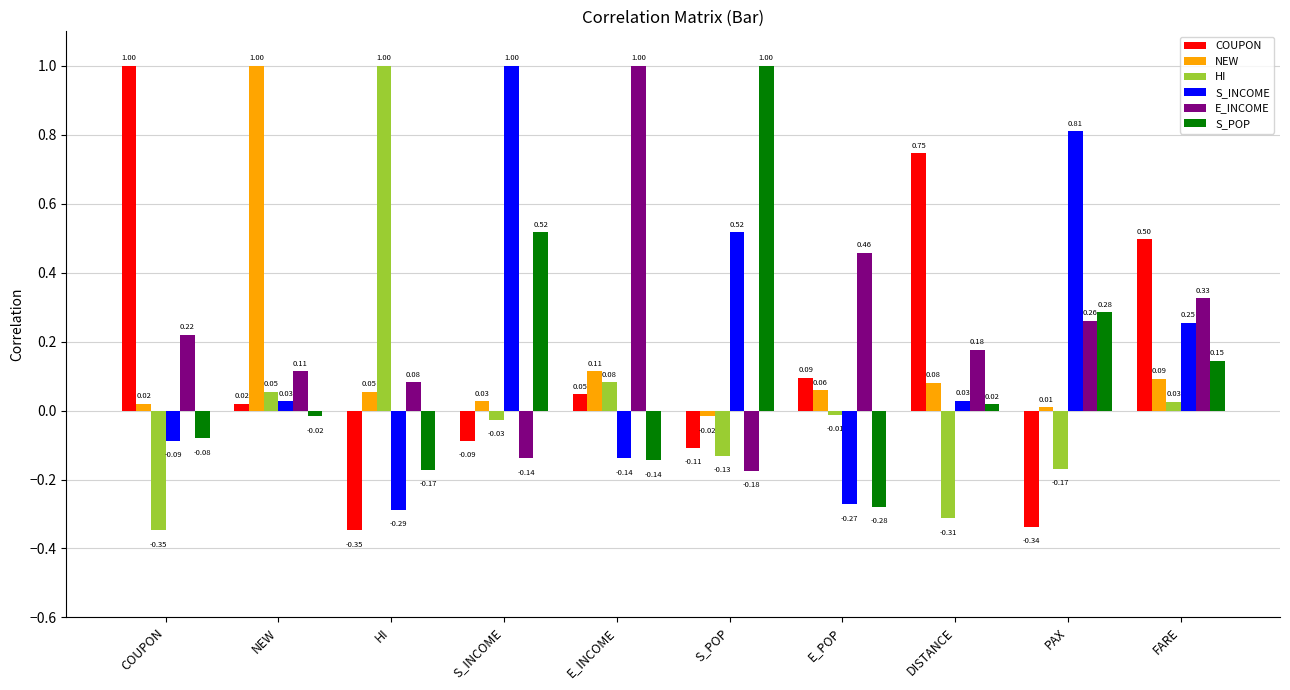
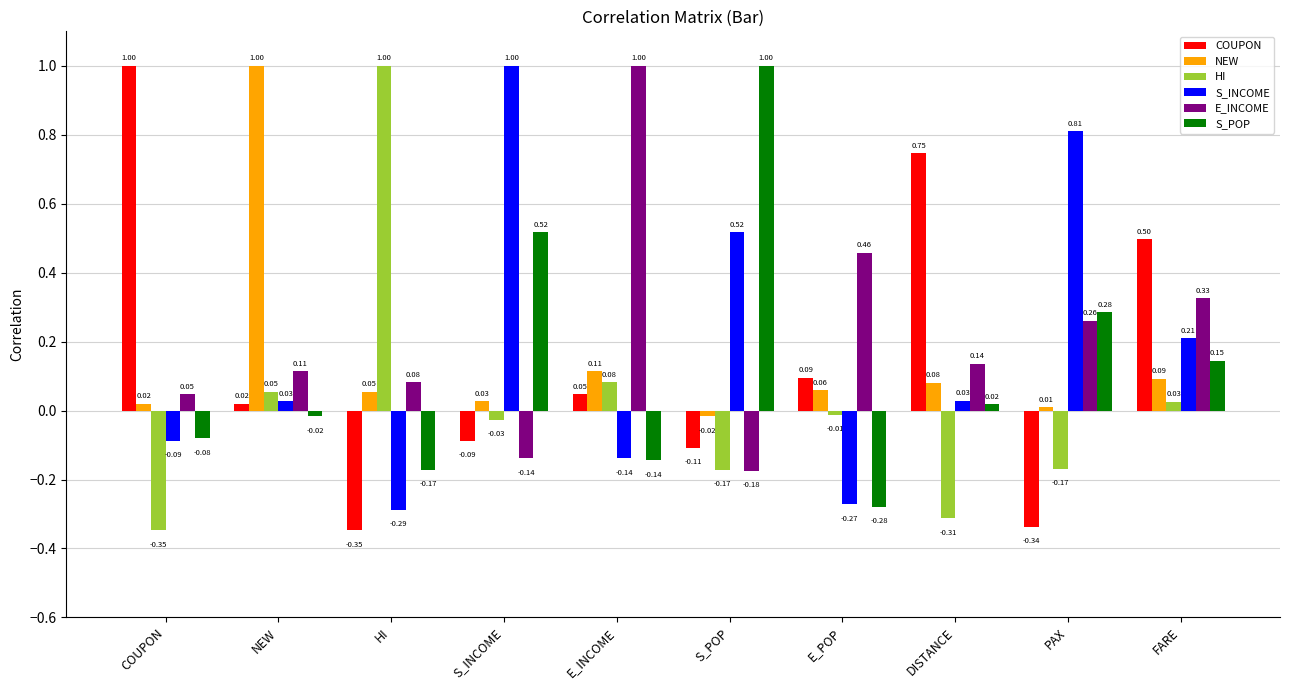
E_INCOME, COUPON: 0.22 -> 0.05
HI, S_POP: -0.13 -> -0.17
E_INCOME, DISTANCE: 0.18 -> 0.14
S_INCOME, FARE: 0.25 -> 0.21
